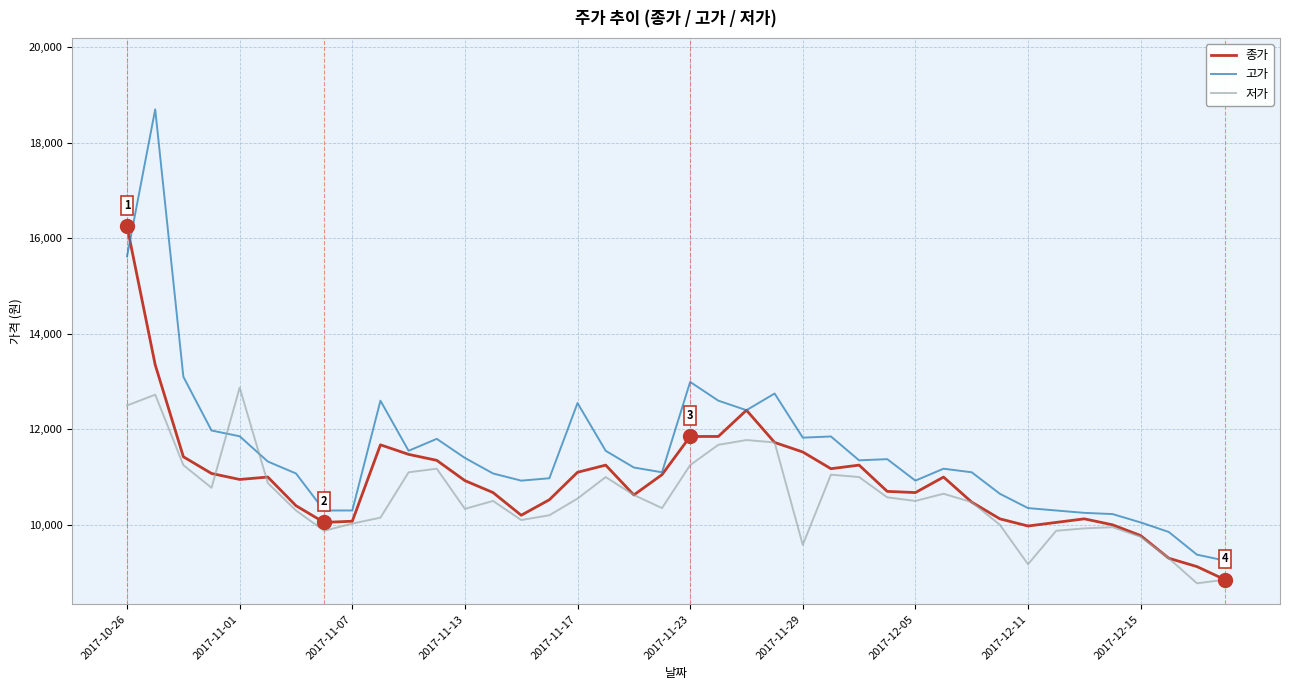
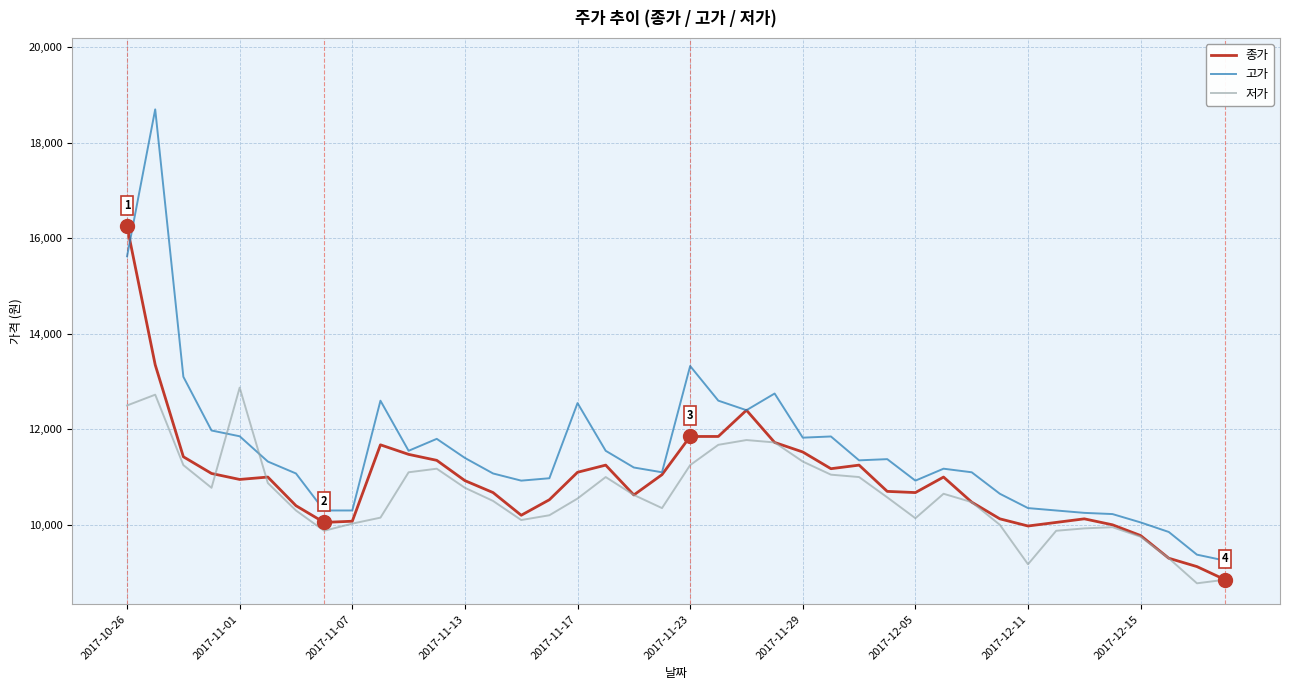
저가, 2017-11-13: 10,300 -> 10,800
고가, 2017-11-23: 13,000 -> 13,300
저가, 2017-11-29: 9,600 -> 11,300
저가, 2017-12-05: 10,500 -> 10,100
